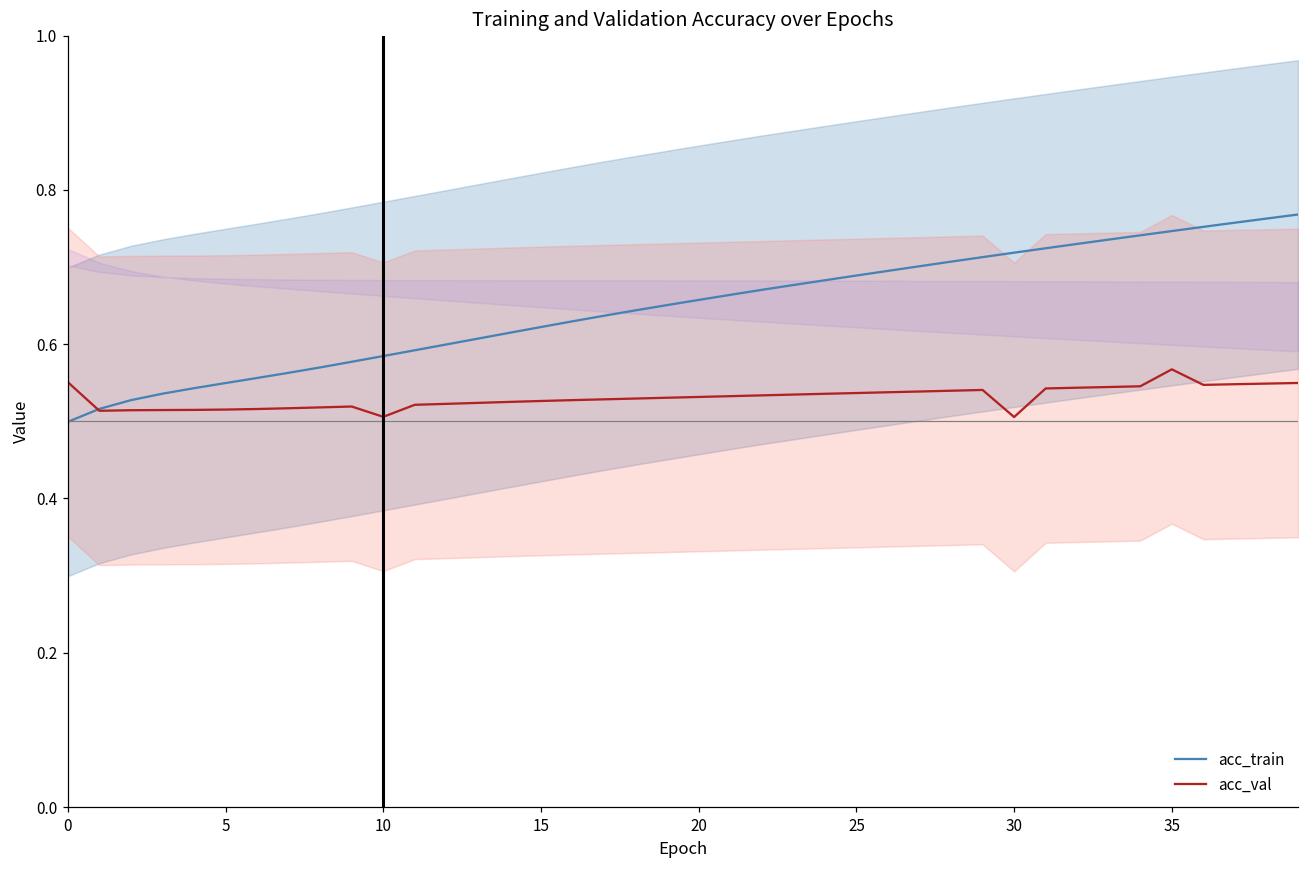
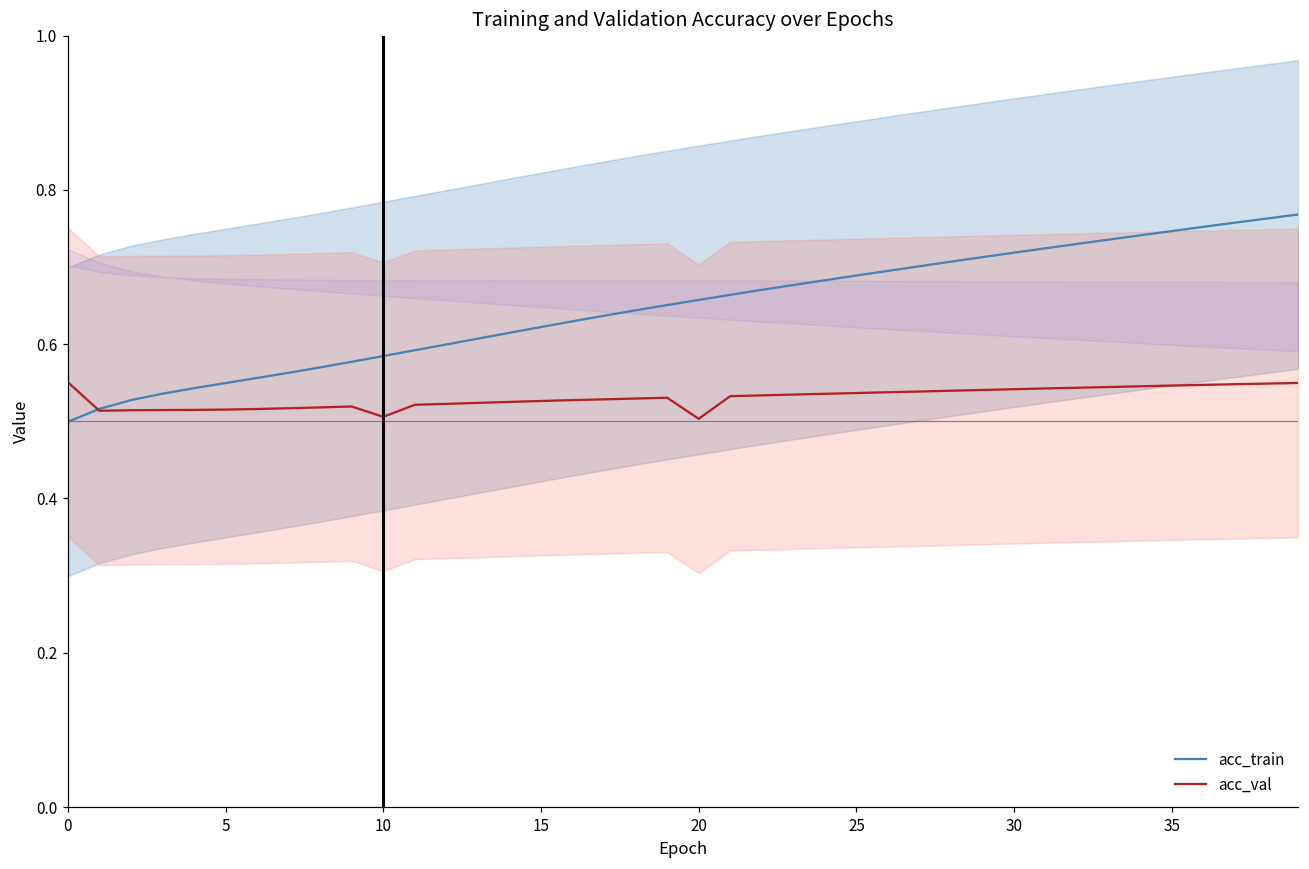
acc_val, 20: 0.53 -> 0.50
acc_val, 30: 0.51 -> 0.54
acc_val, 35: 0.57 -> 0.55
